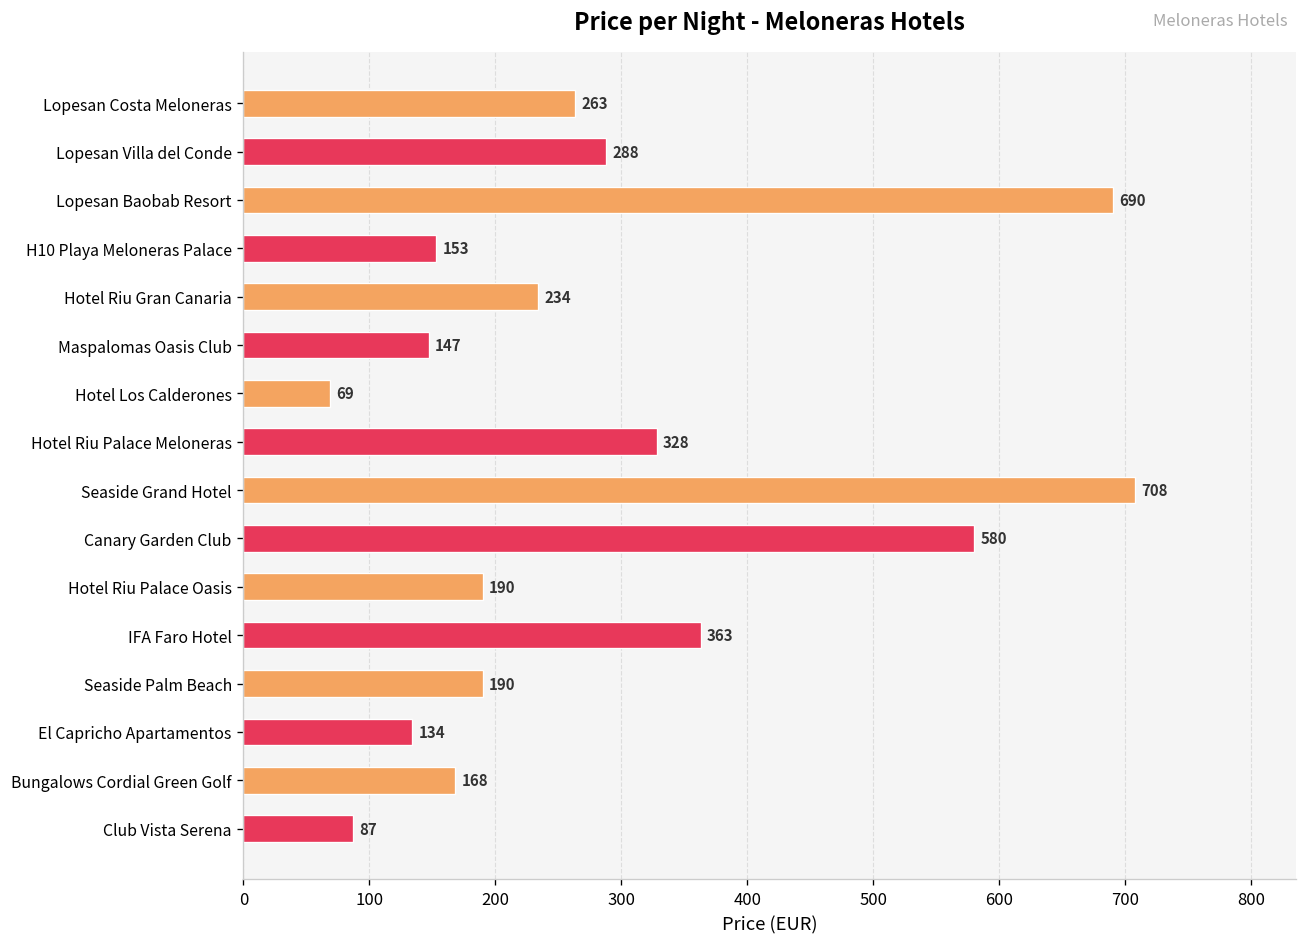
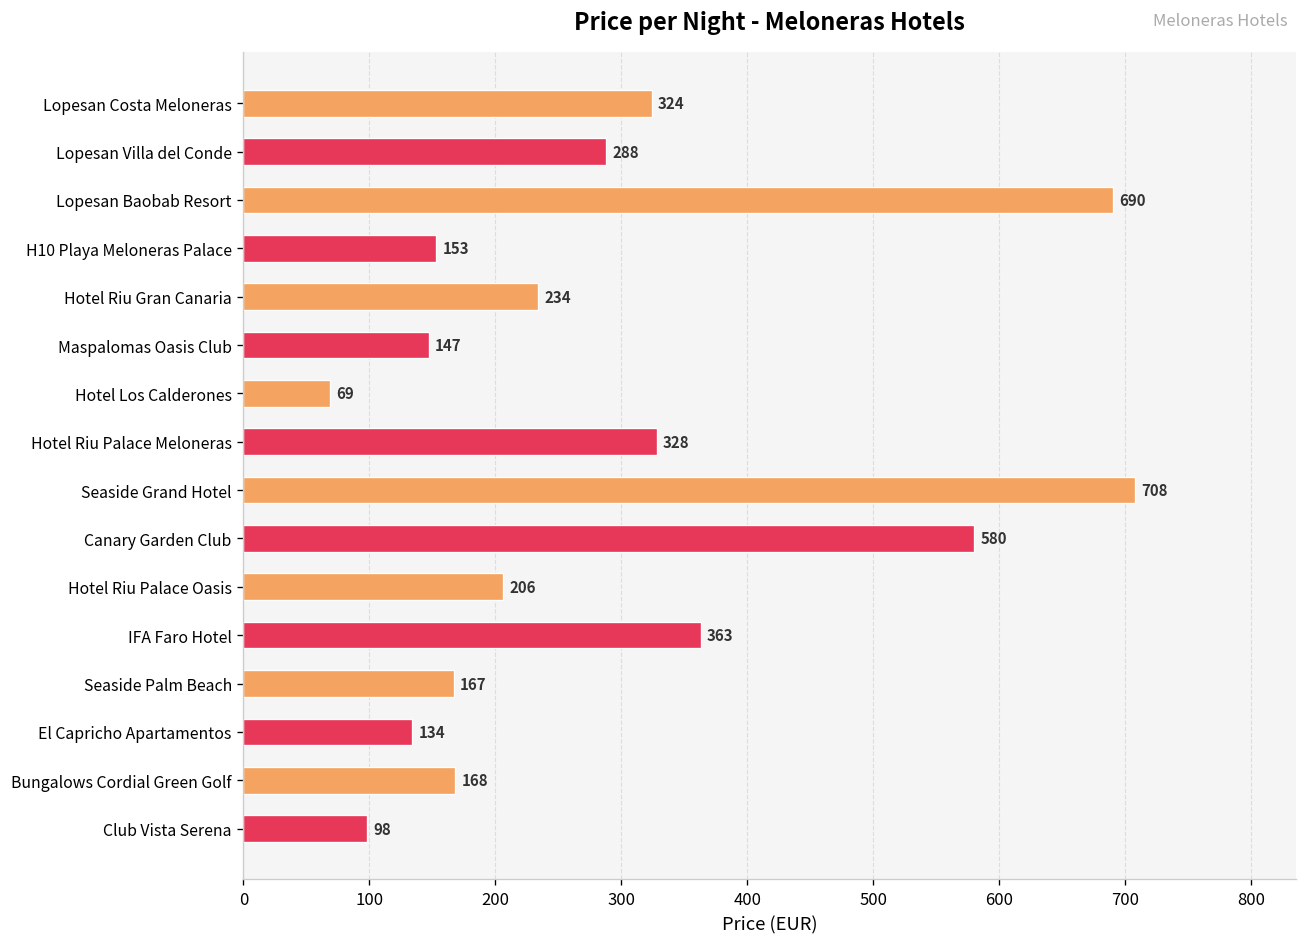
Lopesan Costa Meloneras: 263 -> 324
Hotel Riu Palace Oasis: 190 -> 206
Seaside Palm Beach: 190 -> 167
Club Vista Serena: 87 -> 98
